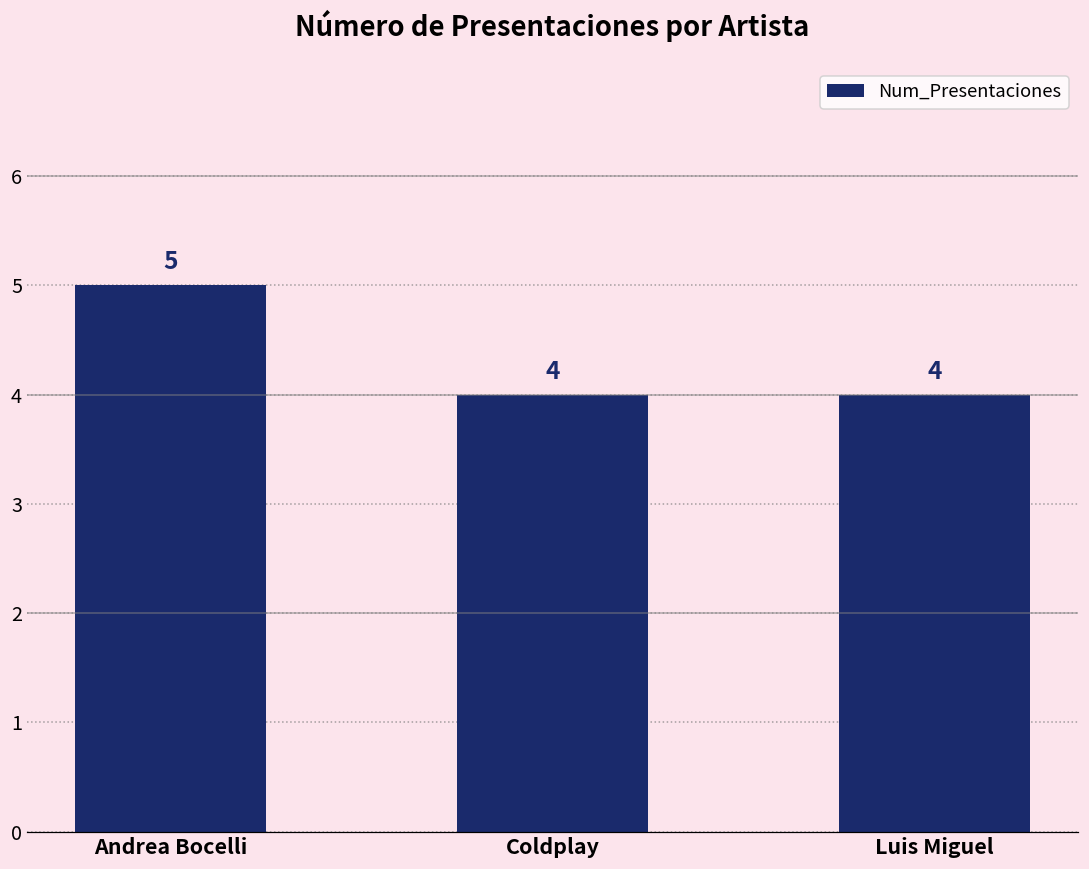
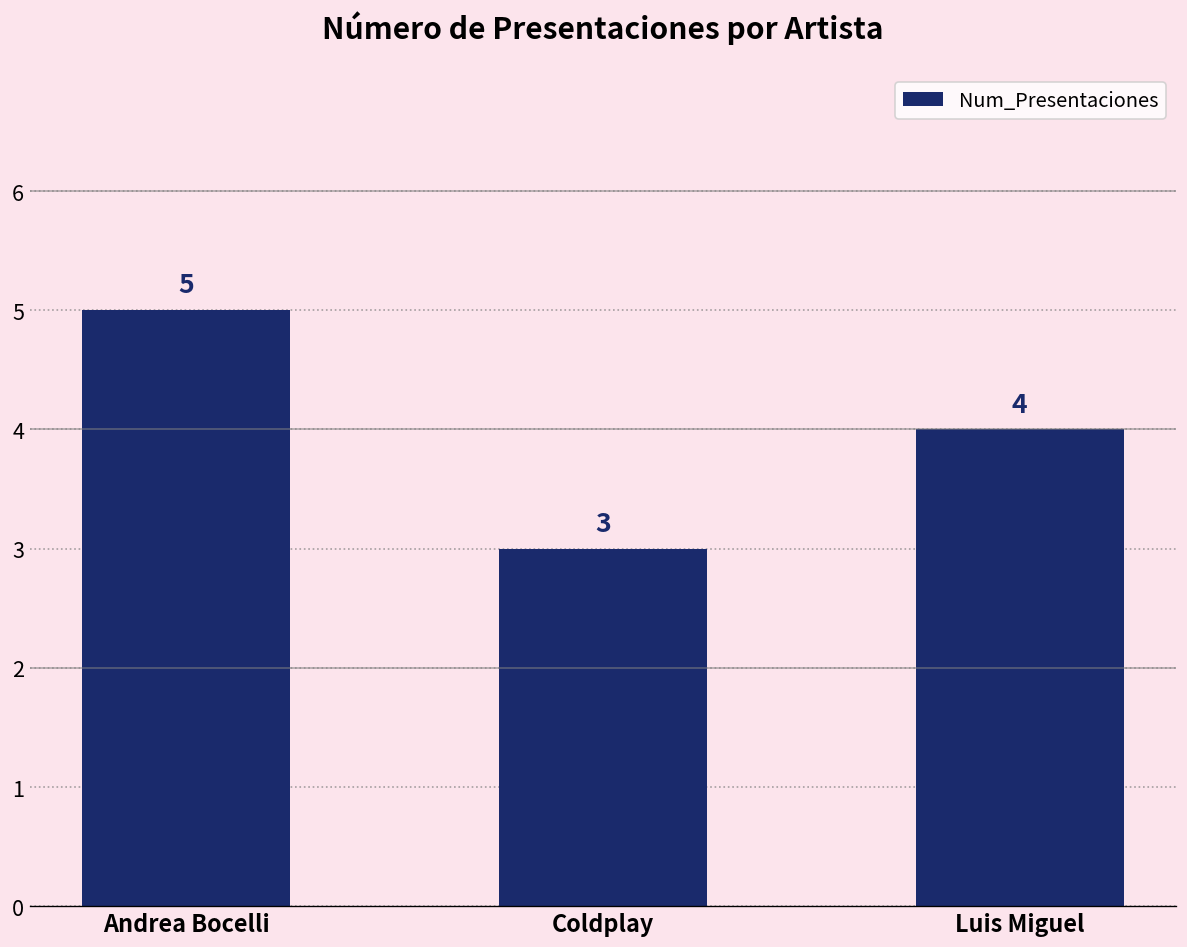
Coldplay: 4 -> 3
